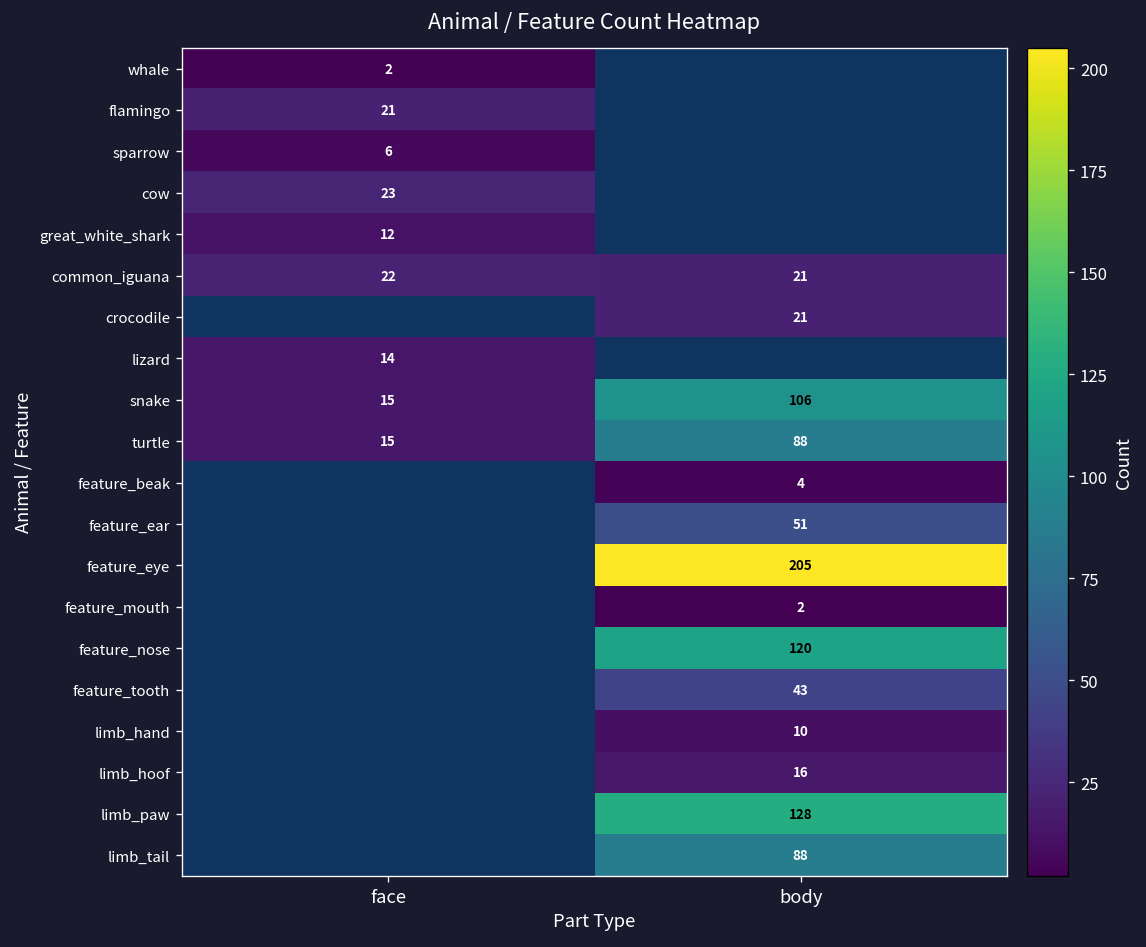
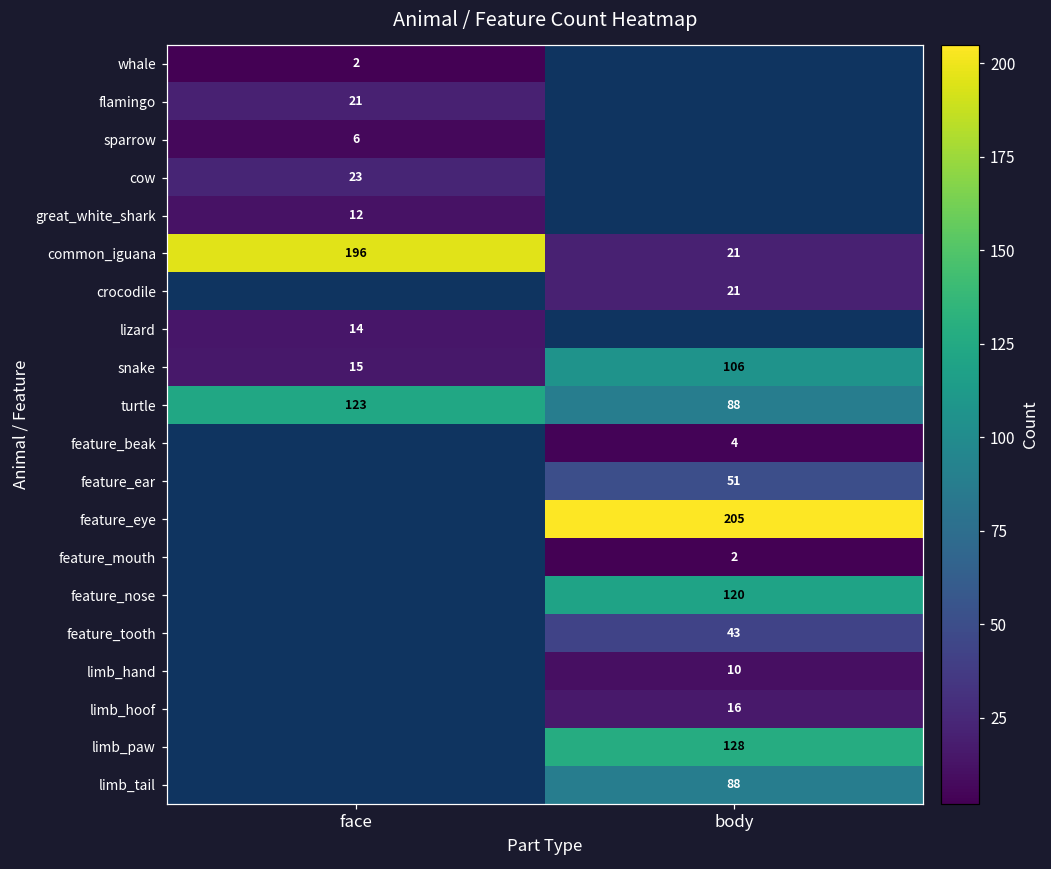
common_iguana, face: 22 -> 196
turtle, face: 15 -> 123
